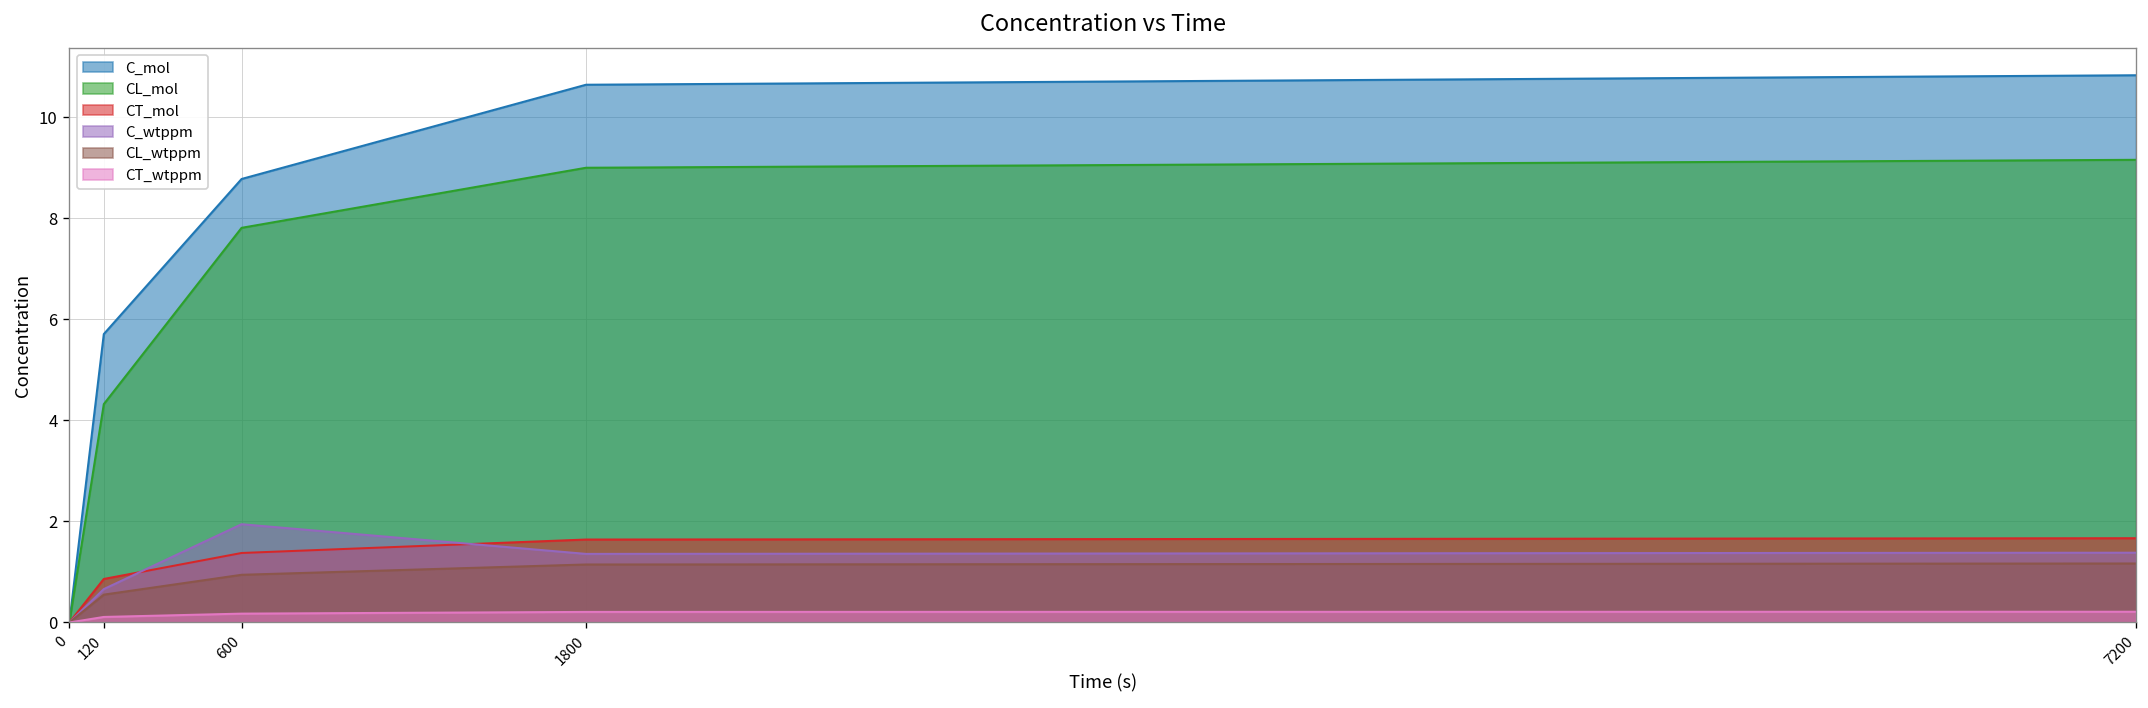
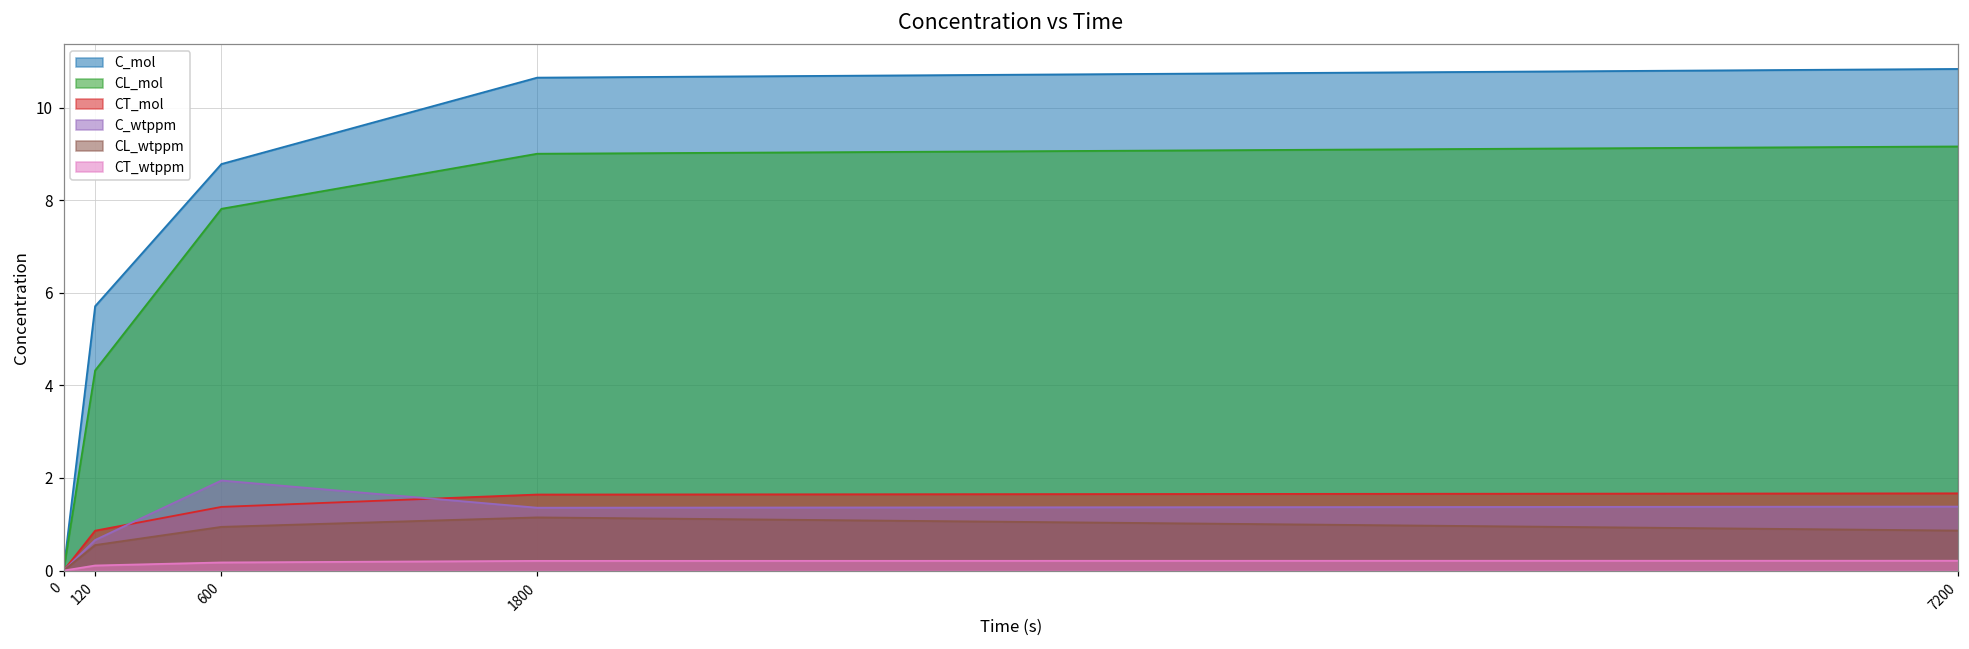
CL_wtppm, 7200: 1.2 -> 0.9
